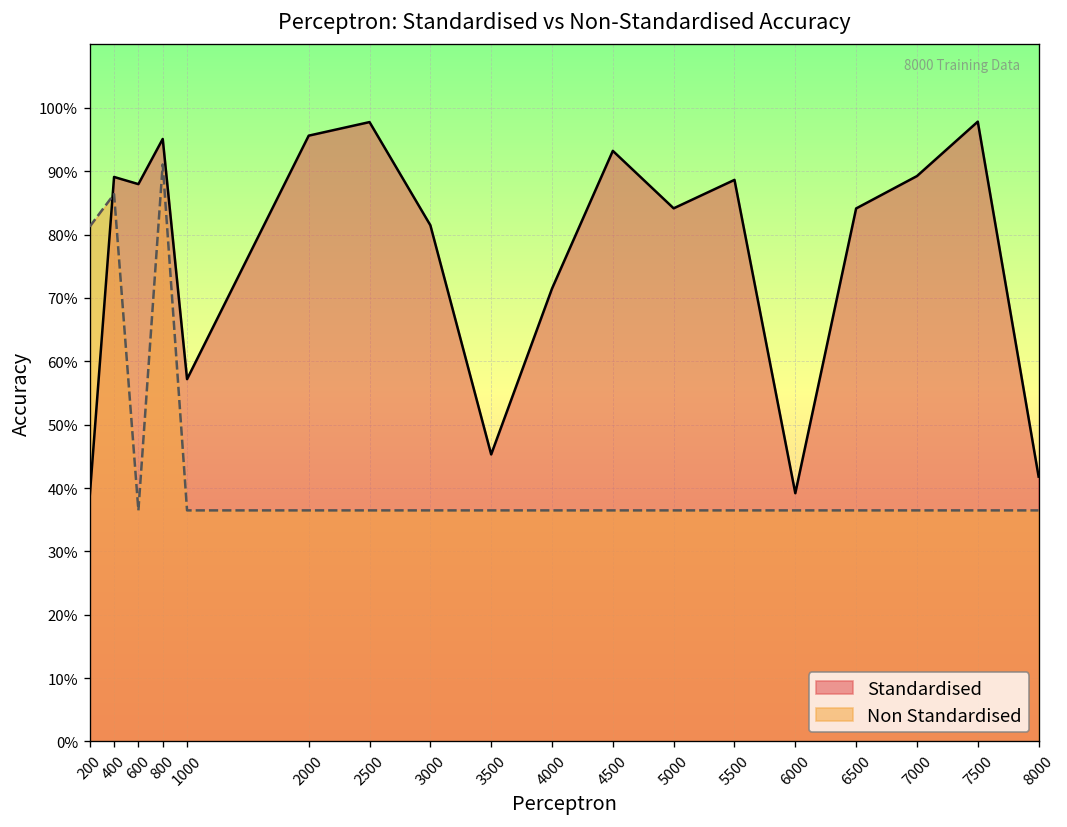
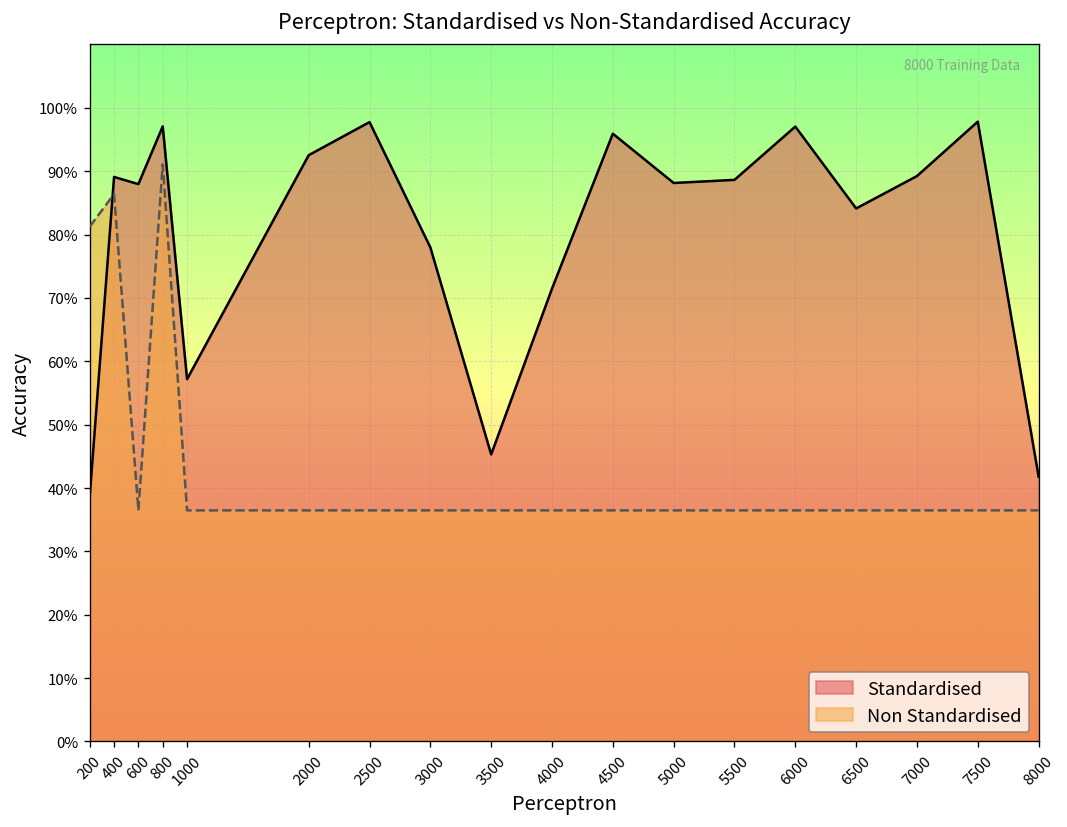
Standardised, 800: 95% -> 97%
Standardised, 2000: 96% -> 93%
Standardised, 3000: 81% -> 78%
Standardised, 4500: 93% -> 96%
Standardised, 5000: 84% -> 88%
Standardised, 6000: 39% -> 97%
